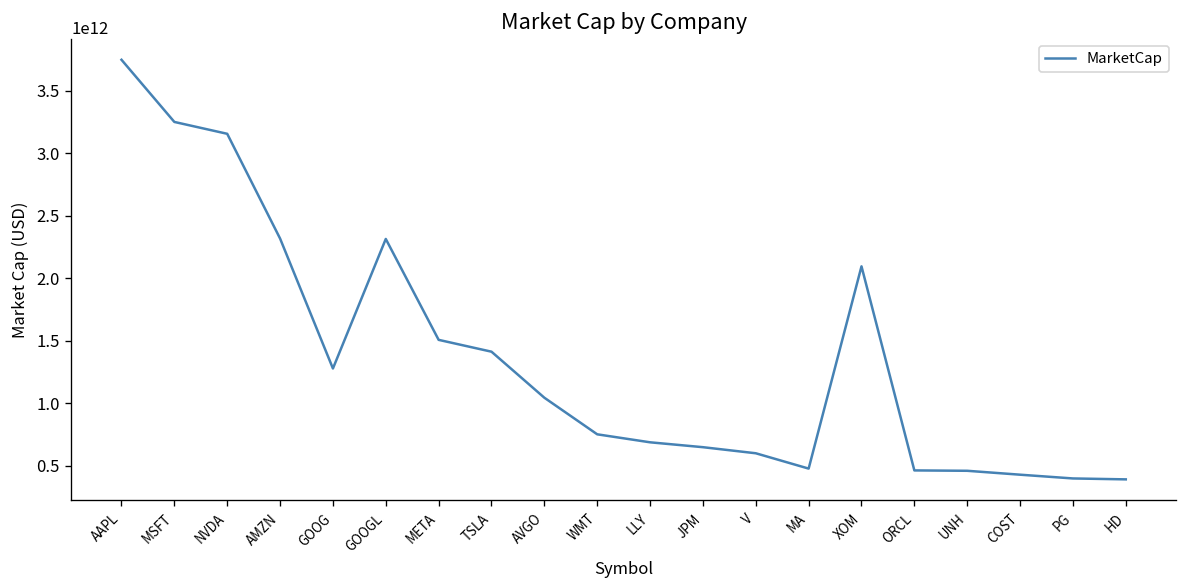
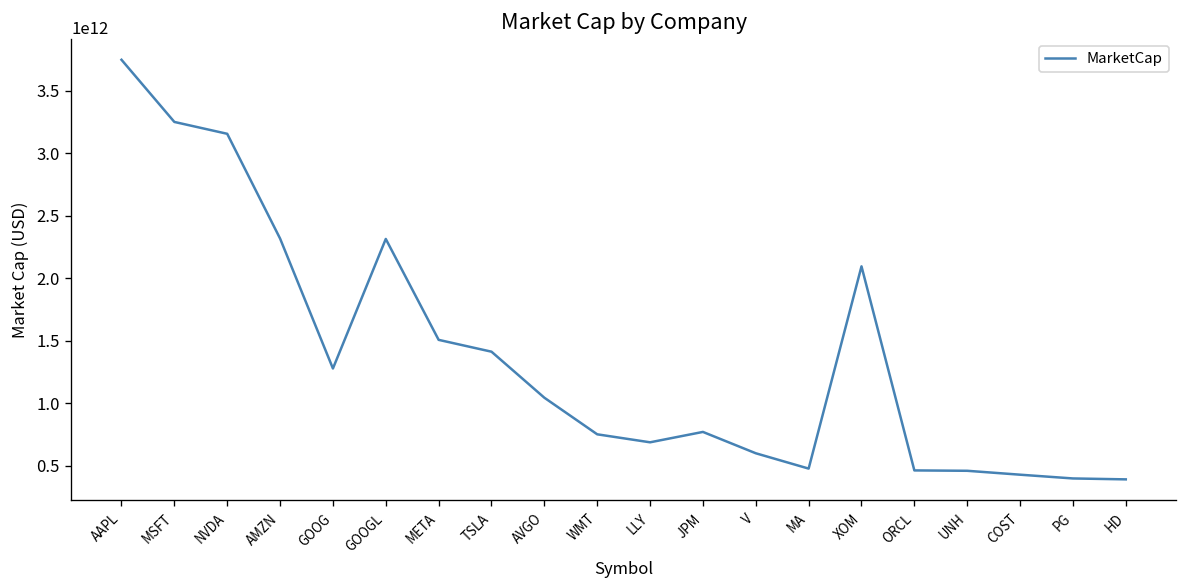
JPM: 650000000000 -> 770000000000
